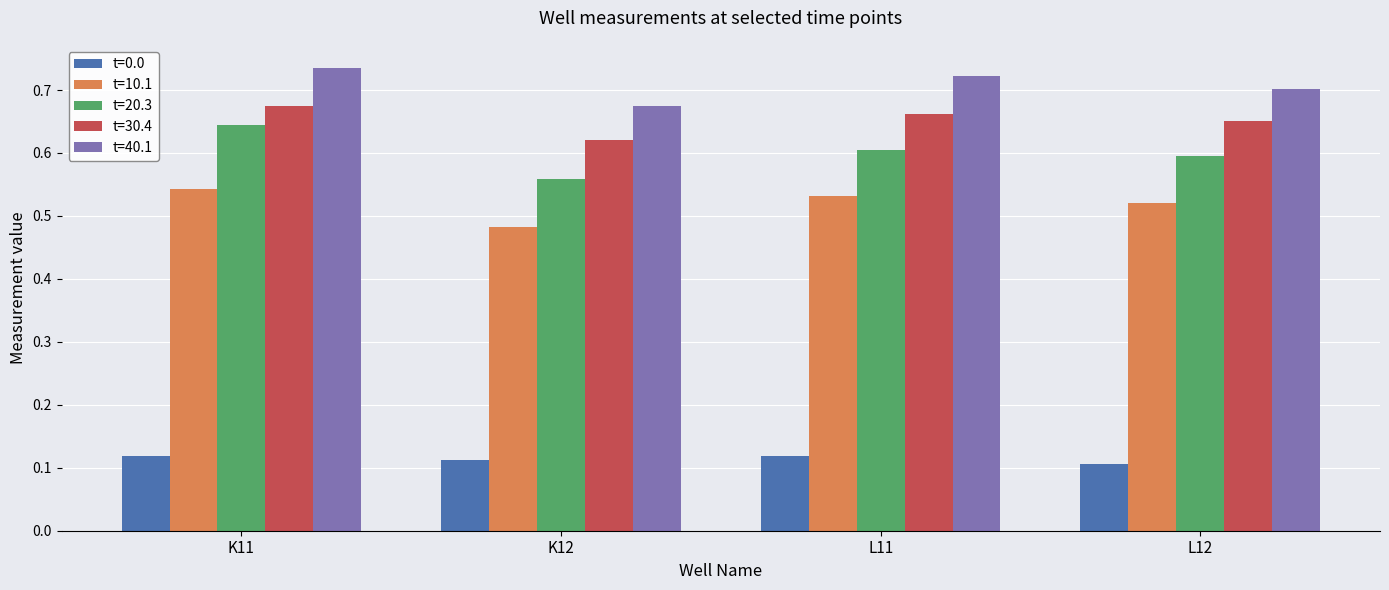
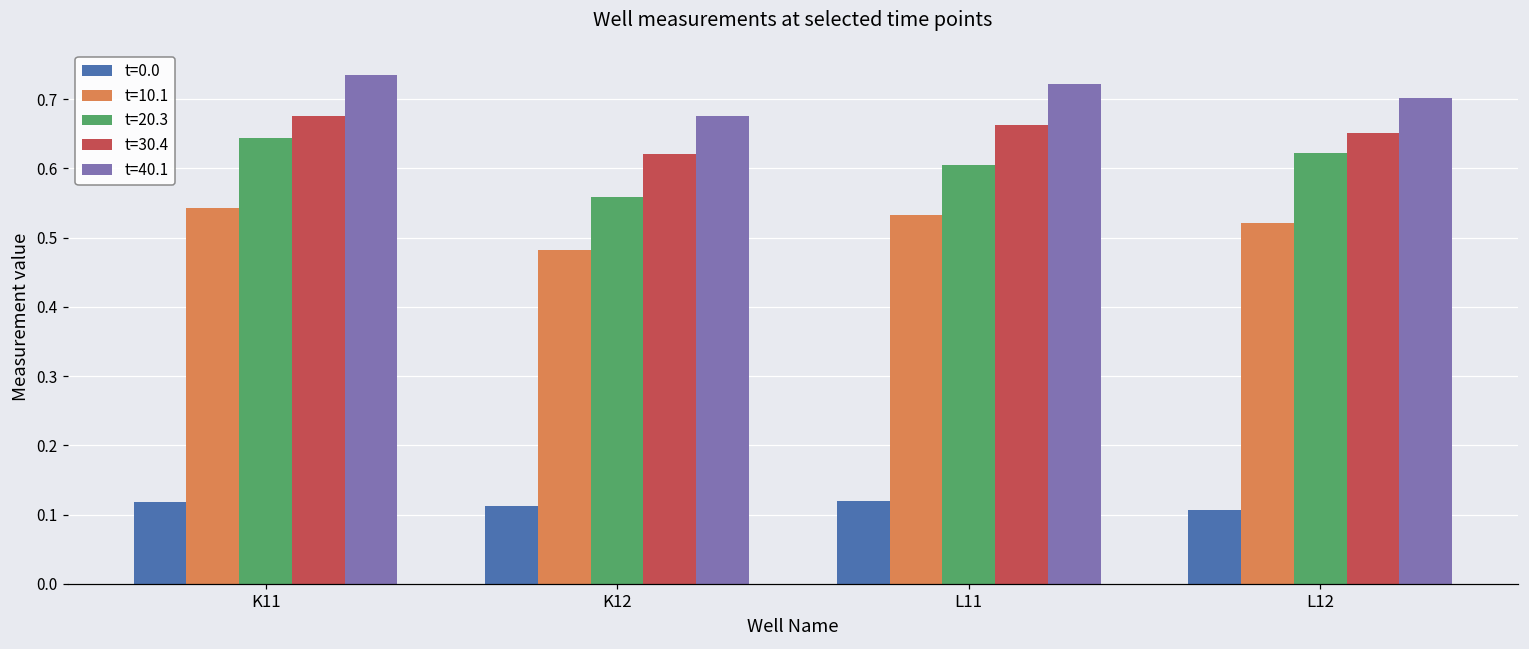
t=20.3, L12: 0.60 -> 0.62
